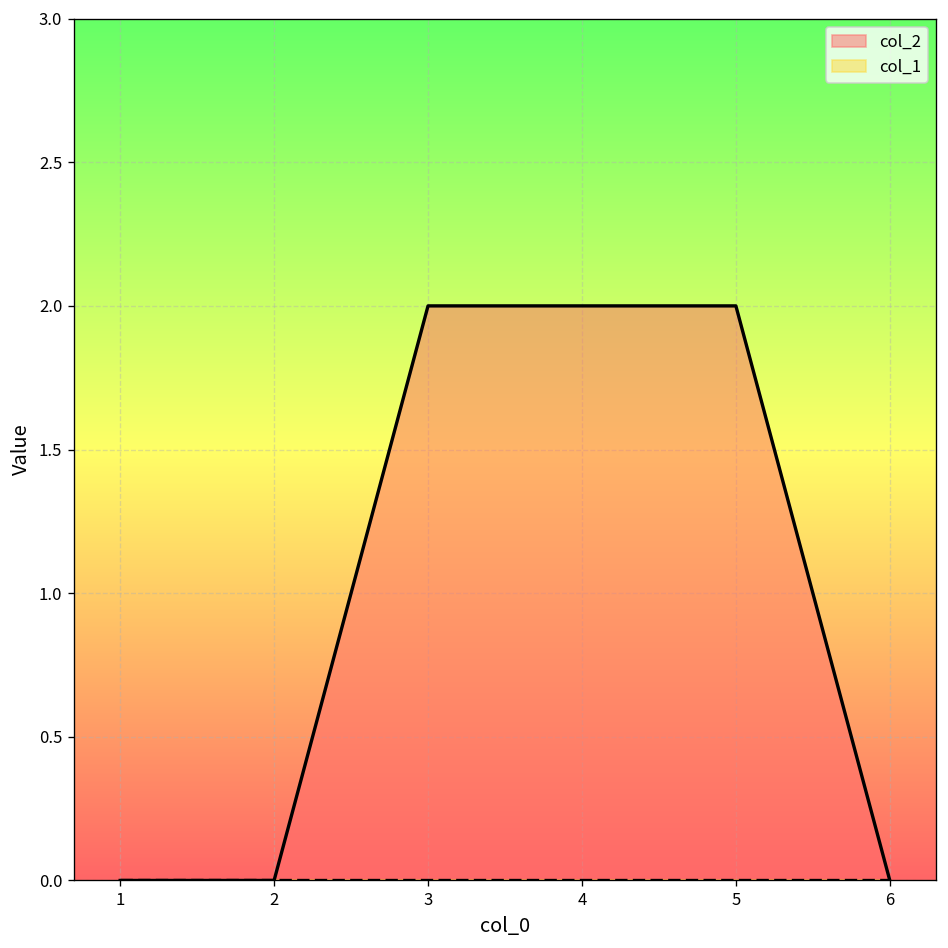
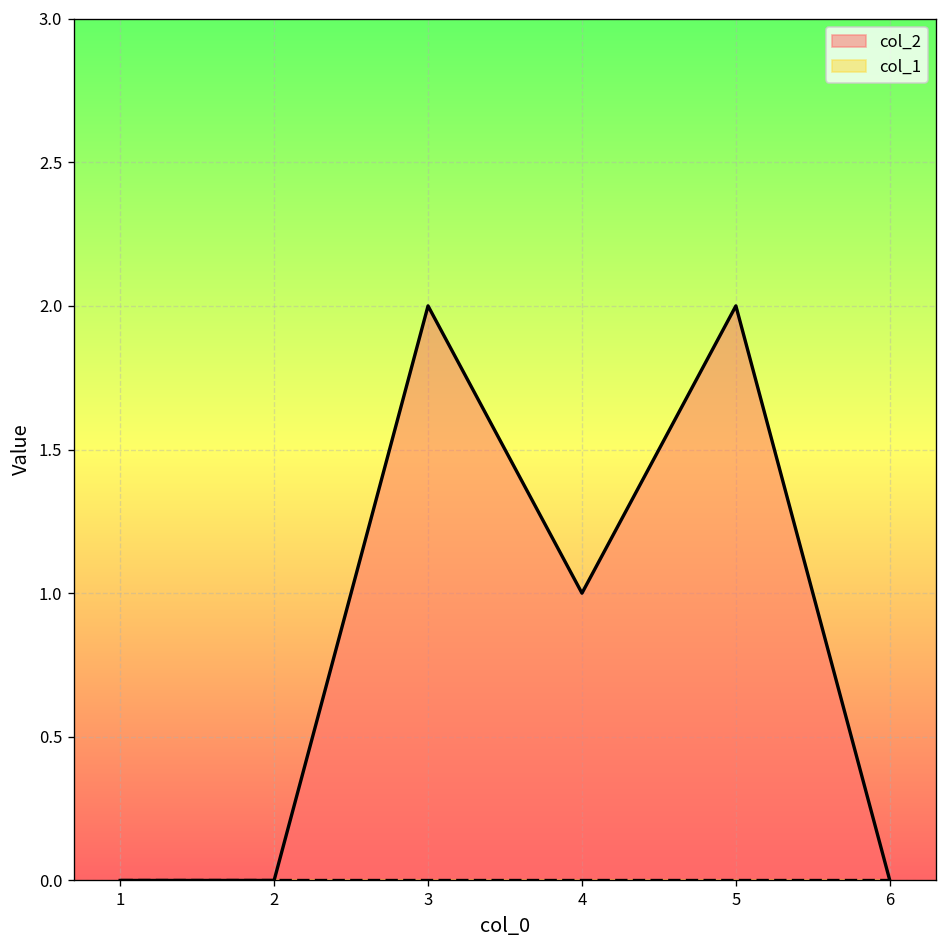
col_2, 4: 2 -> 1
